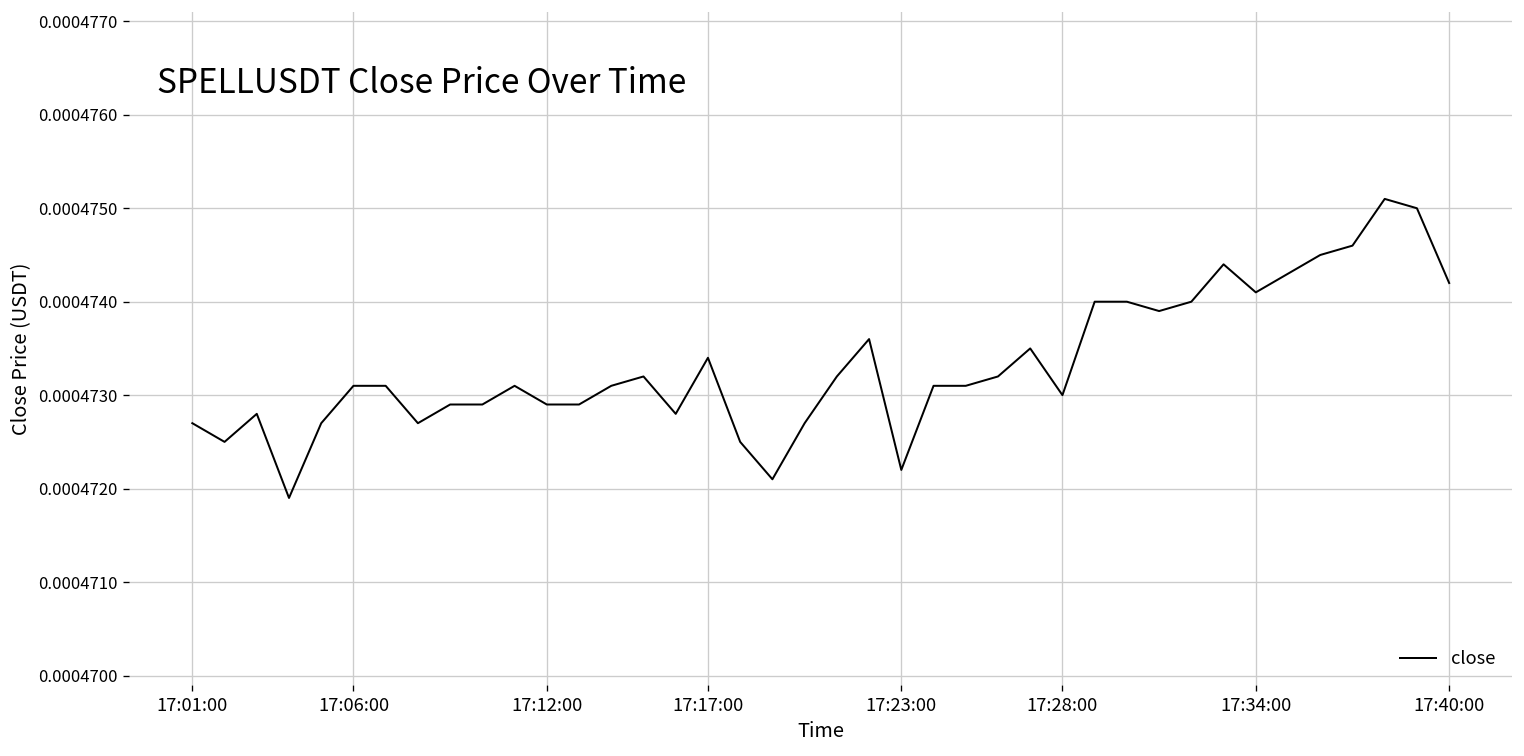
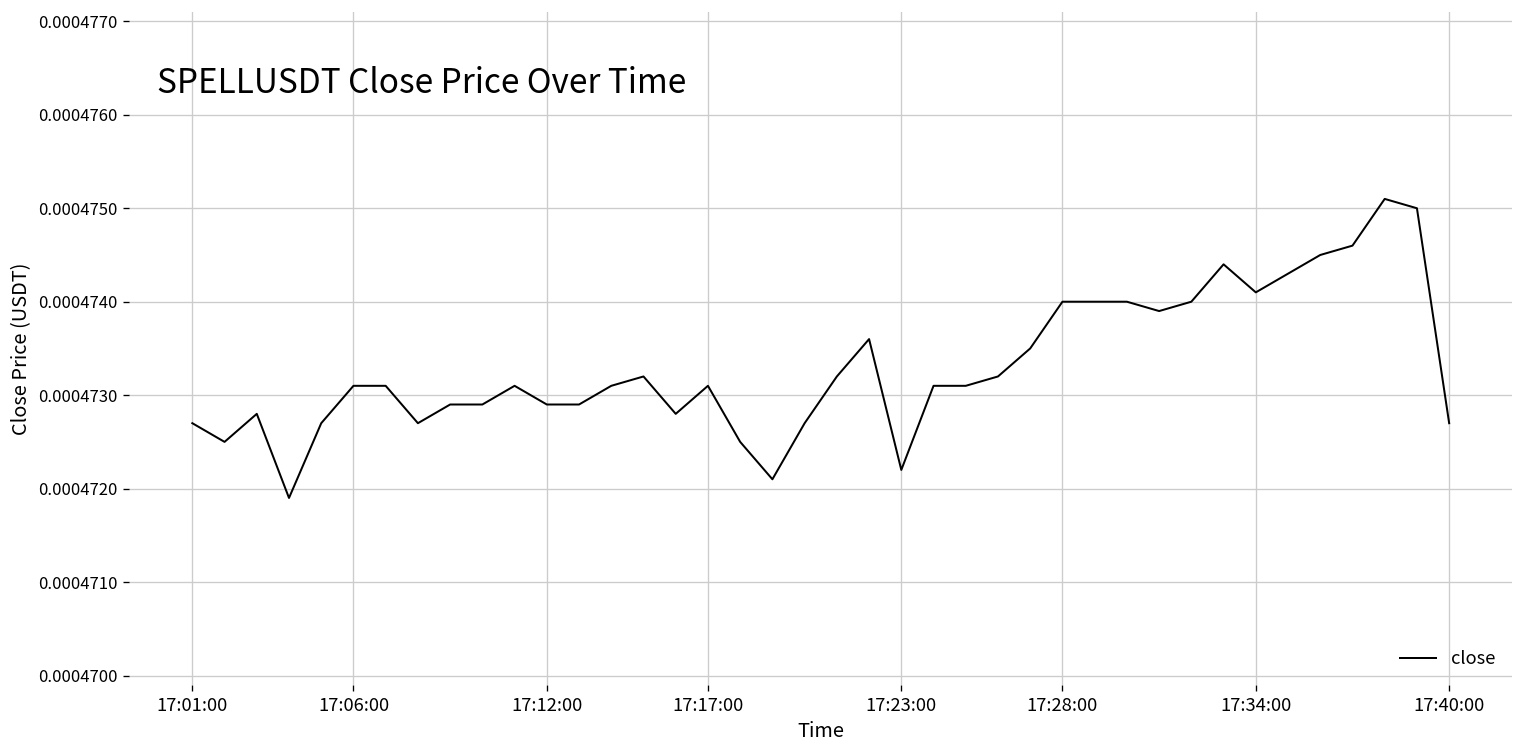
17:17:00: 0.0004734 -> 0.0004731
17:28:00: 0.000473 -> 0.000474
17:40:00: 0.0004742 -> 0.0004727
